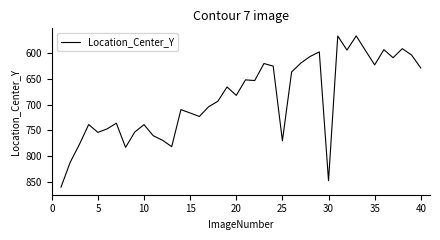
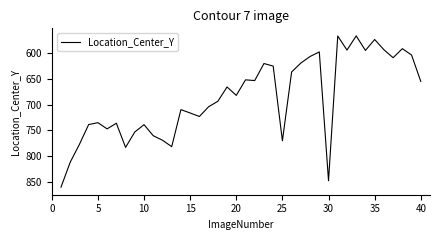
5: 750 -> 740
35: 620 -> 570
40: 630 -> 660
